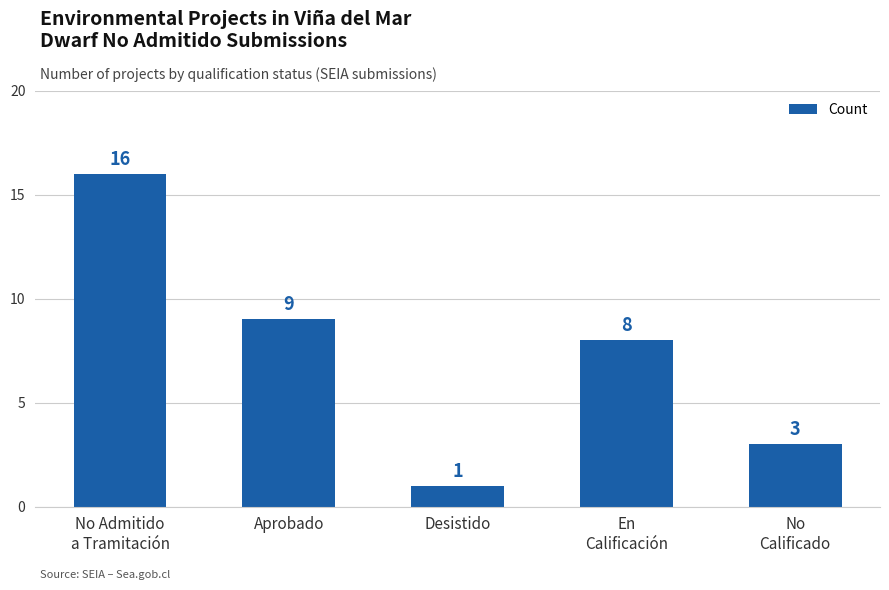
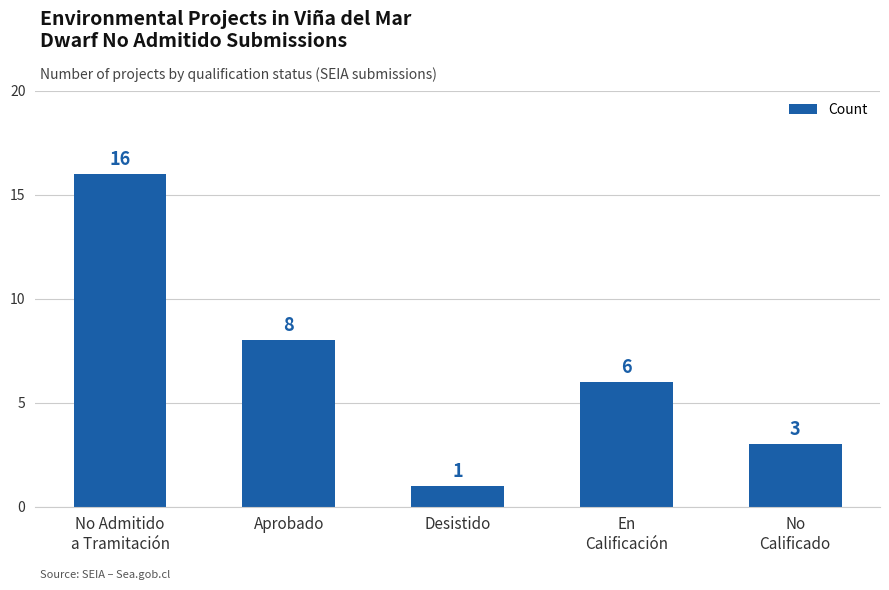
Aprobado: 9 -> 8
En Calificación: 8 -> 6
